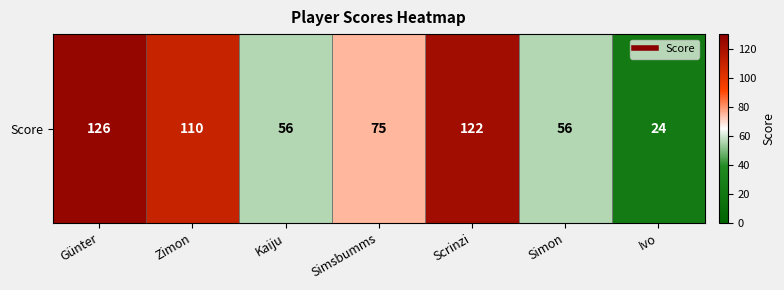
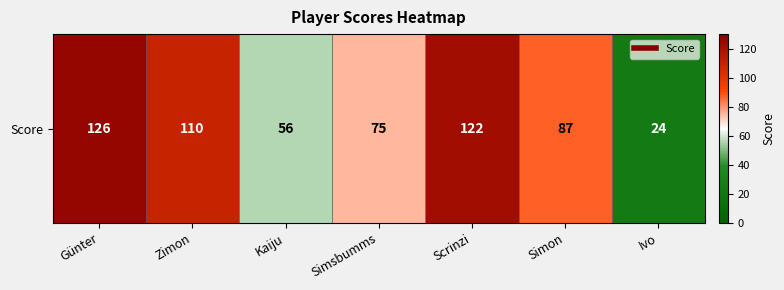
Score, Simon: 56 -> 87
